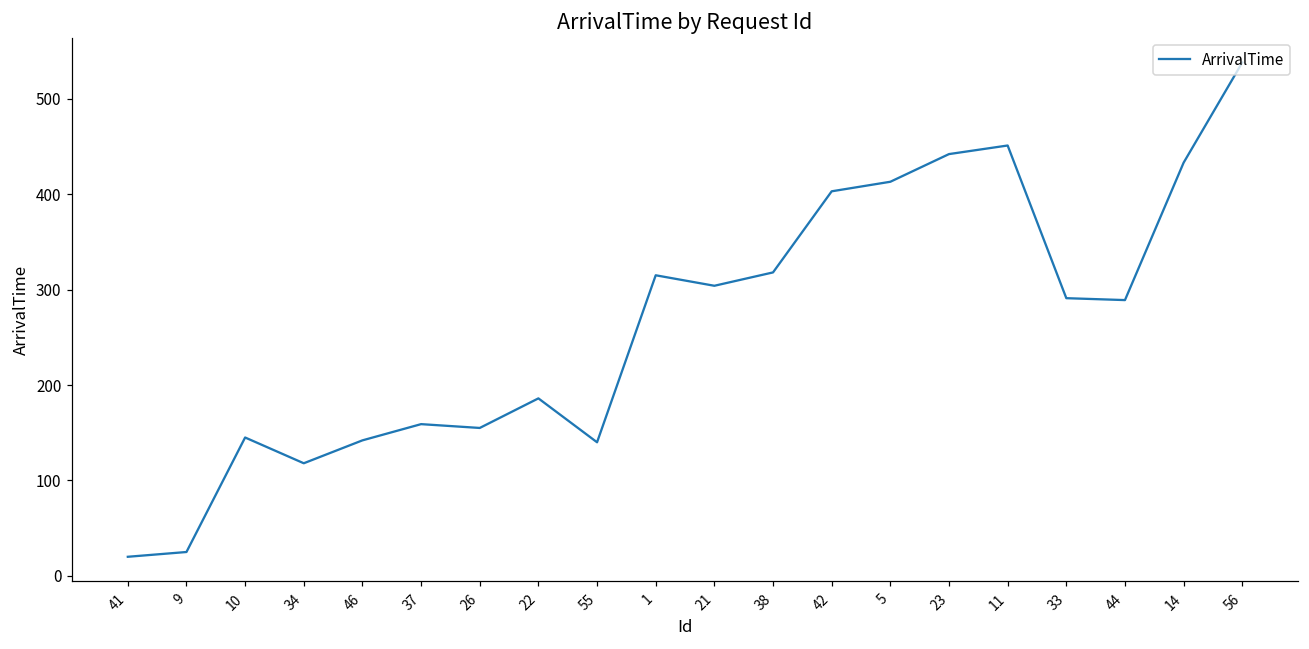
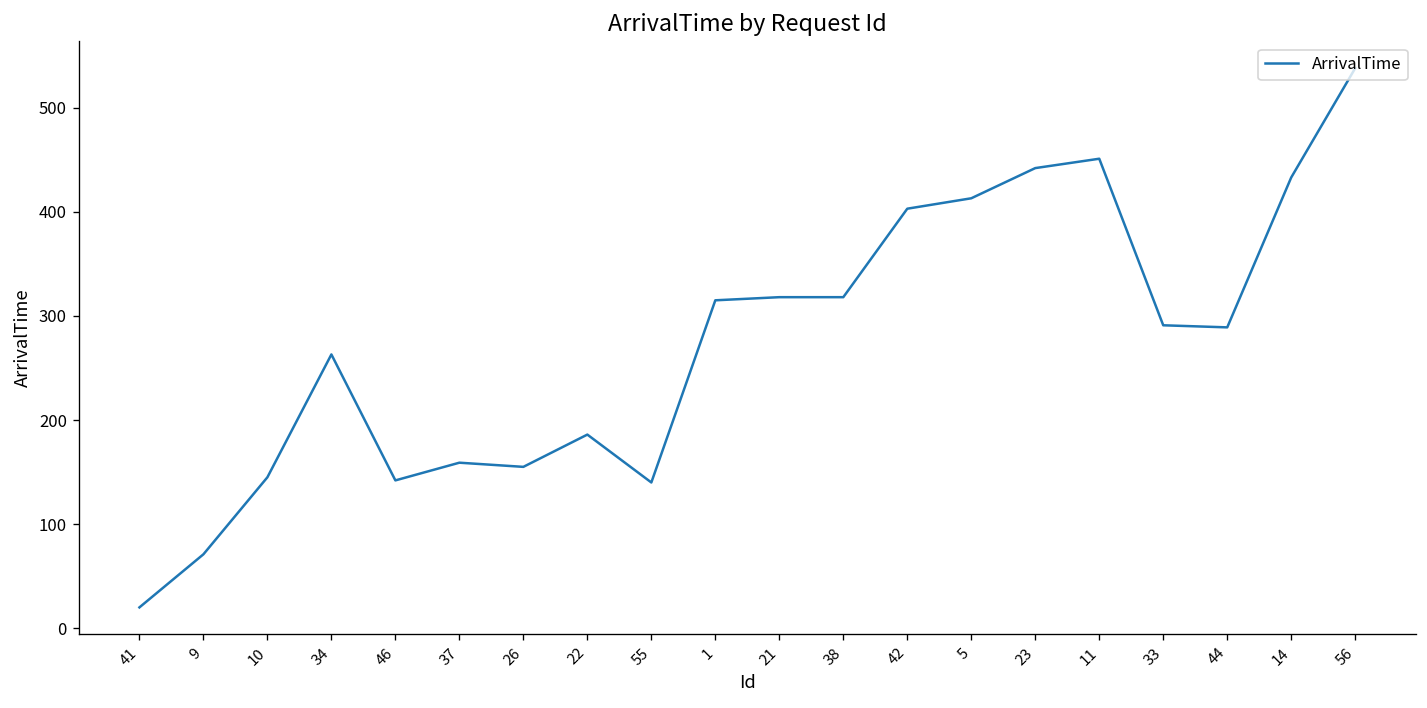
9: 30 -> 70
34: 120 -> 260
21: 300 -> 320
